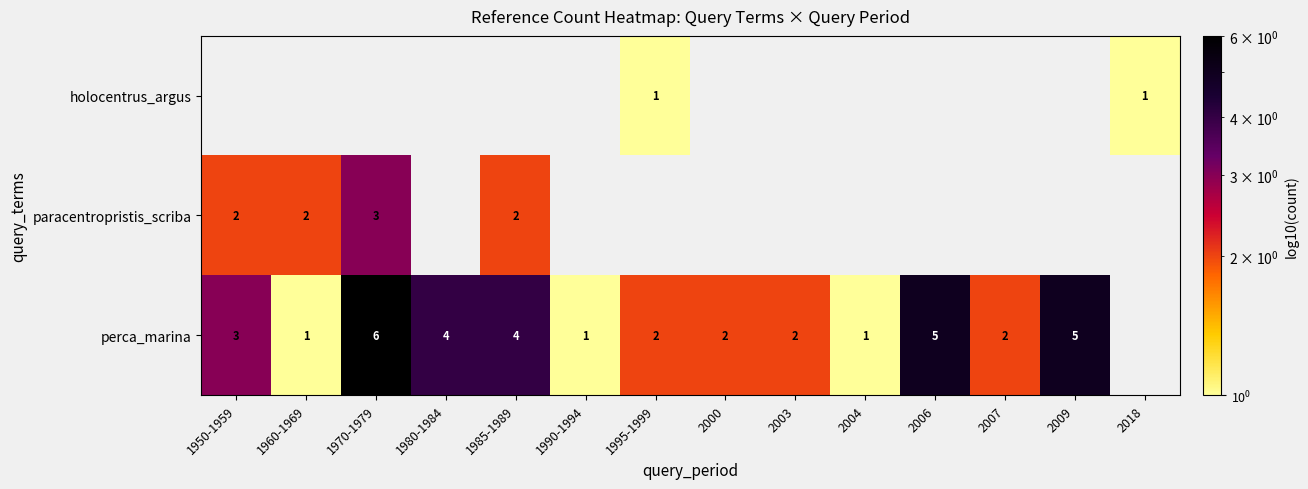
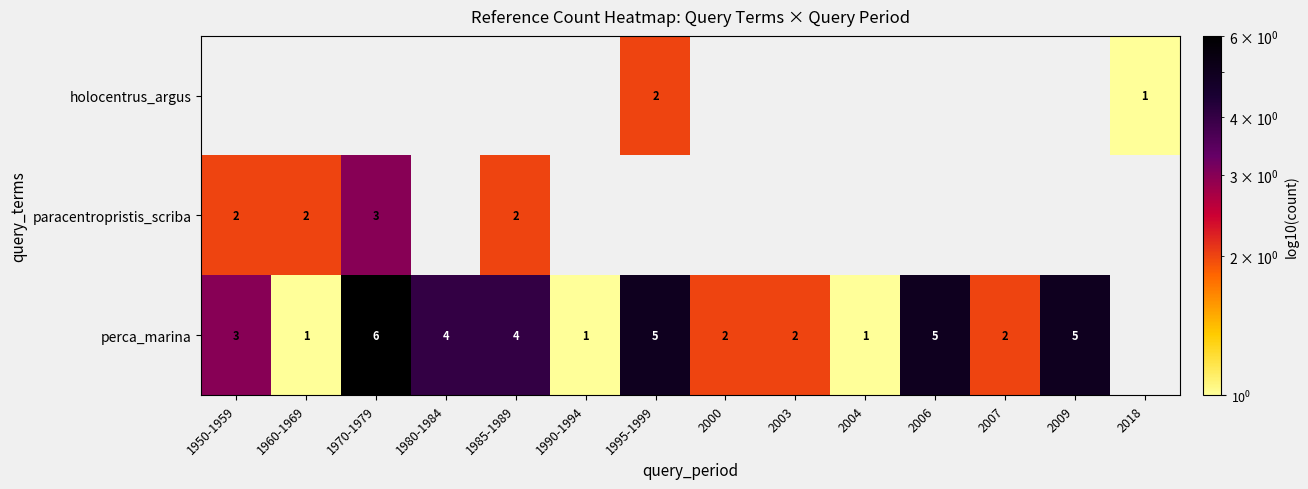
holocentrus_argus, 1995-1999: 1 -> 2
perca_marina, 1995-1999: 2 -> 5
